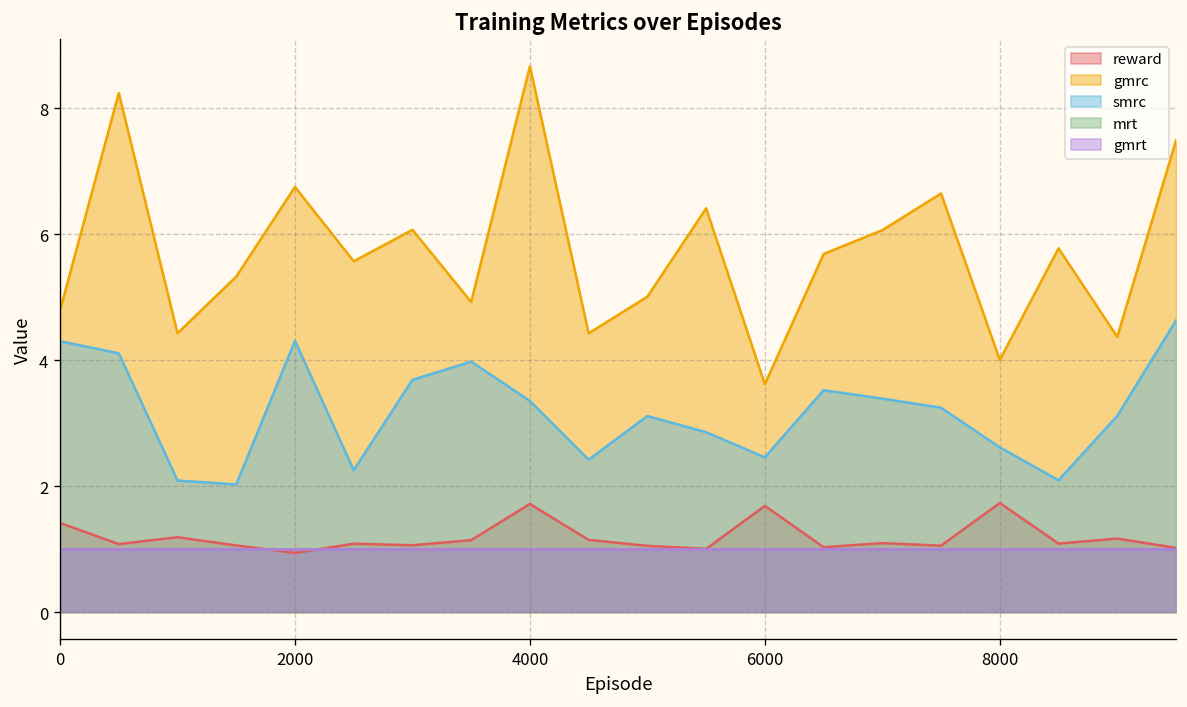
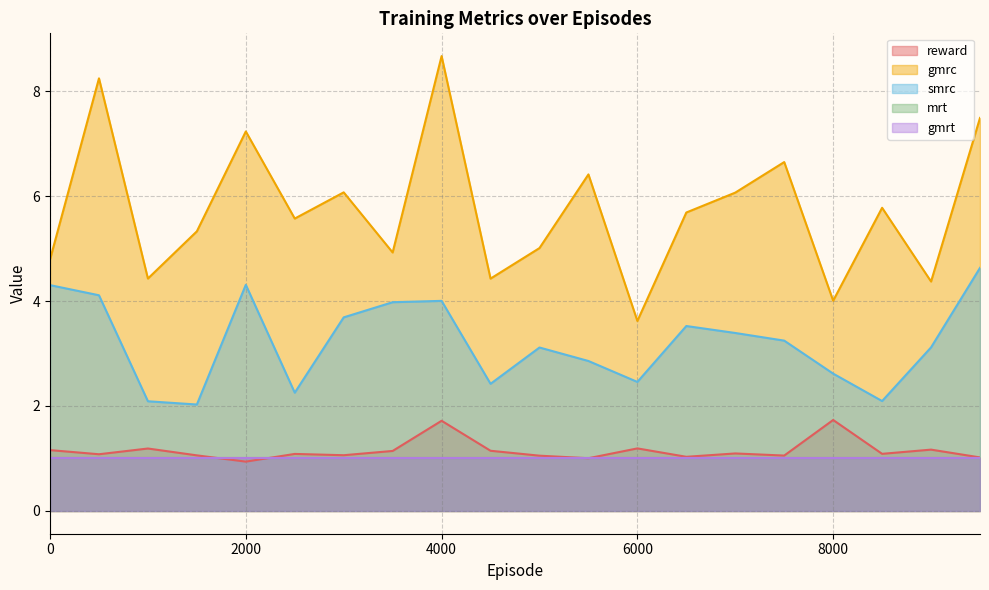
reward, 0: 1.4 -> 1.2
gmrc, 2000: 6.8 -> 7.2
smrc, 4000: 3.4 -> 4.0
reward, 6000: 1.7 -> 1.2
